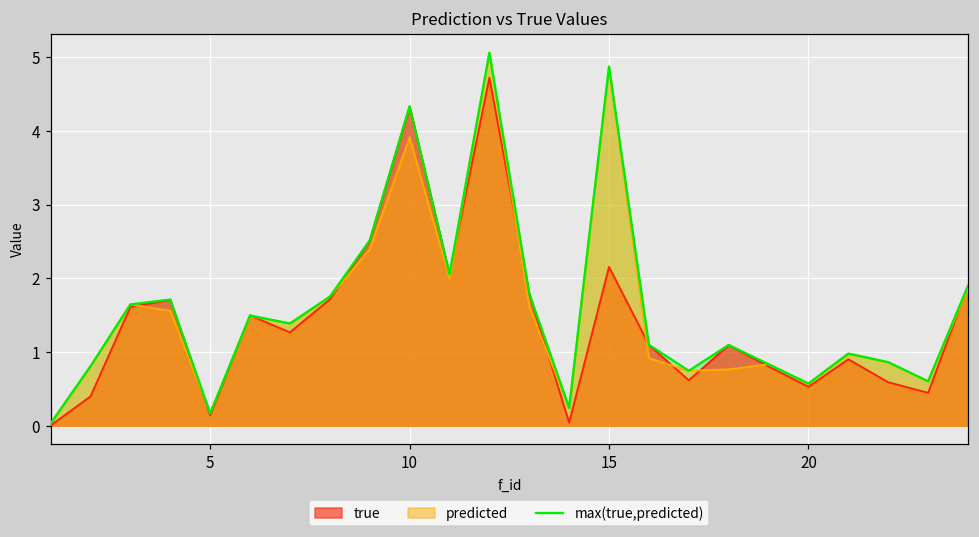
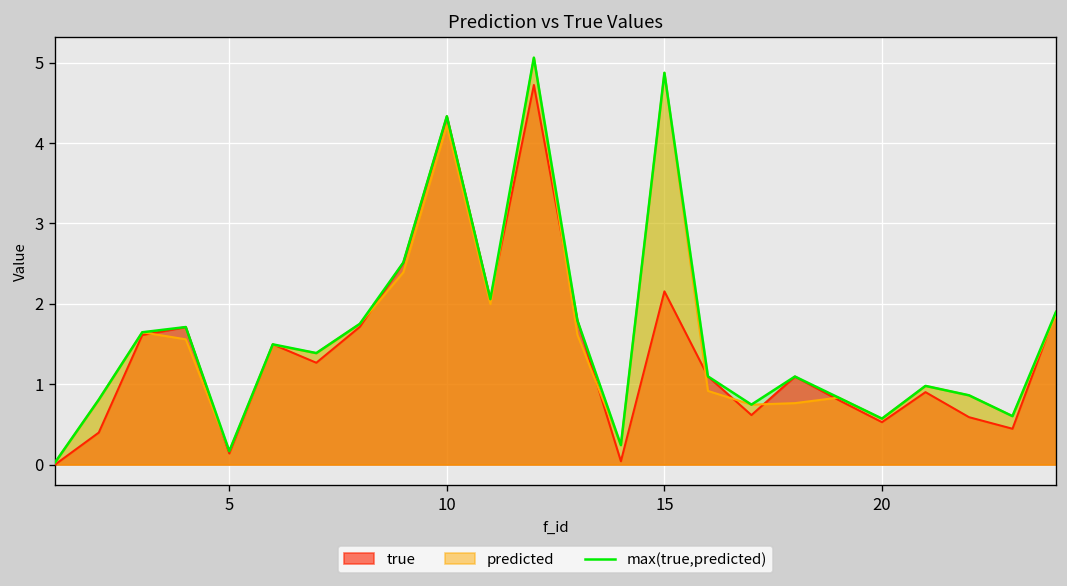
predicted, 10: 3.9 -> 4.2
